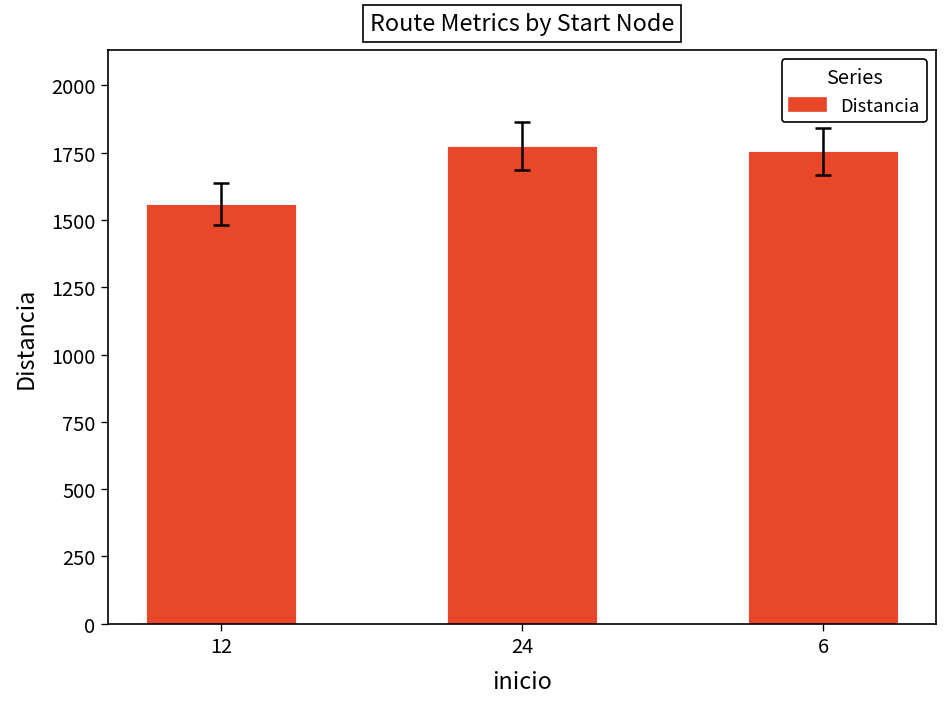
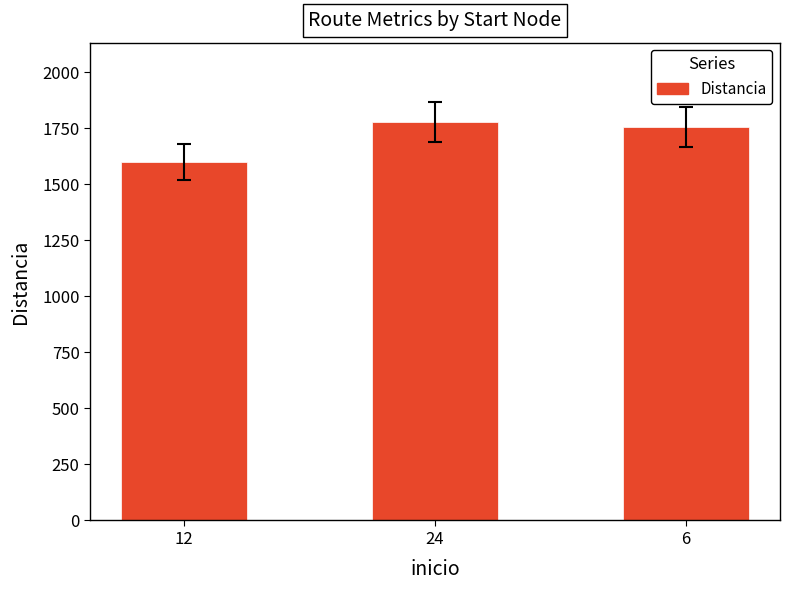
Distancia, 12: 1560 -> 1600
